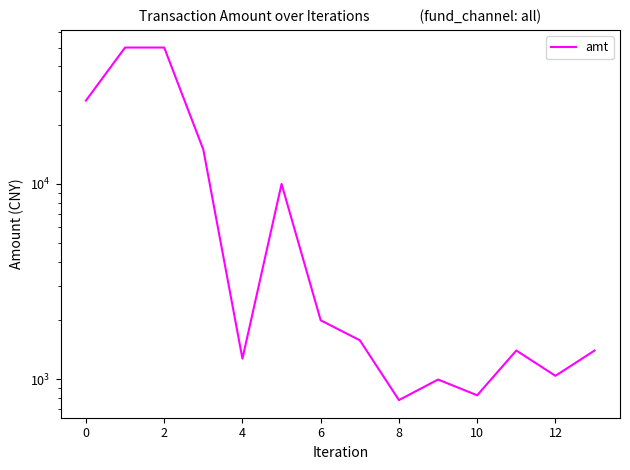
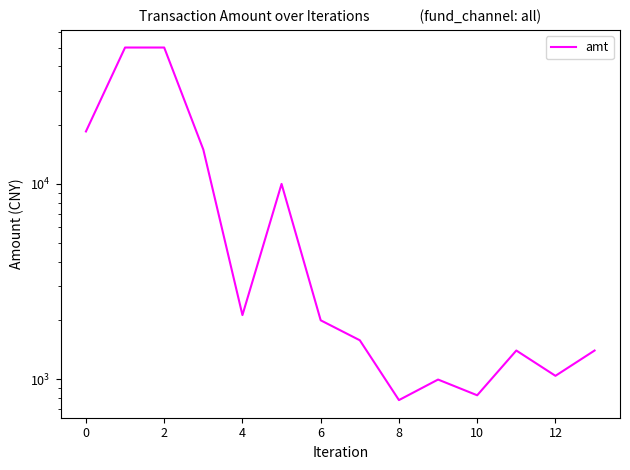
0: 27000 -> 19000
4: 1300 -> 2100
